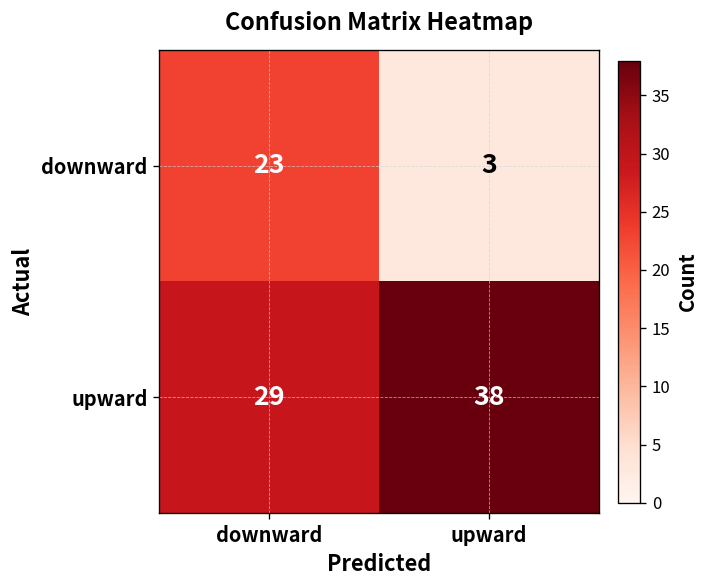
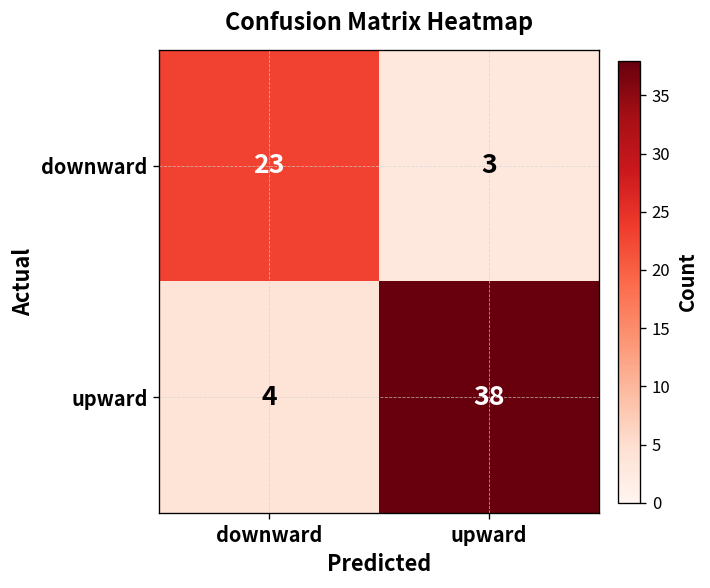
upward, downward: 29 -> 4
